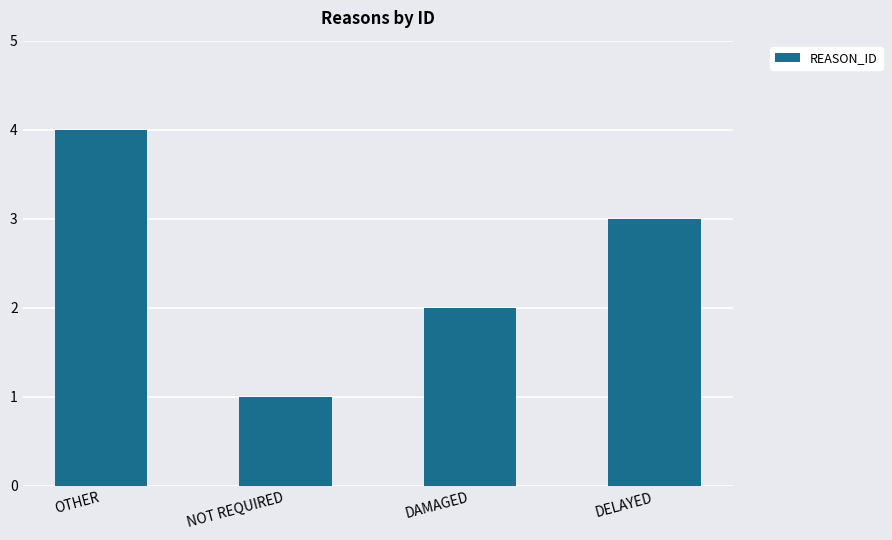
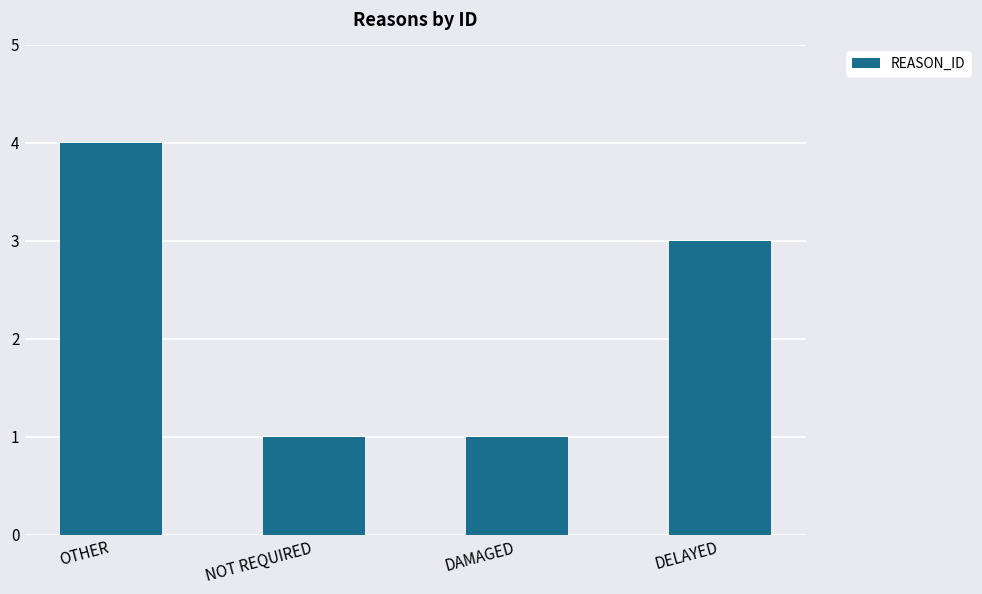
DAMAGED: 2 -> 1
